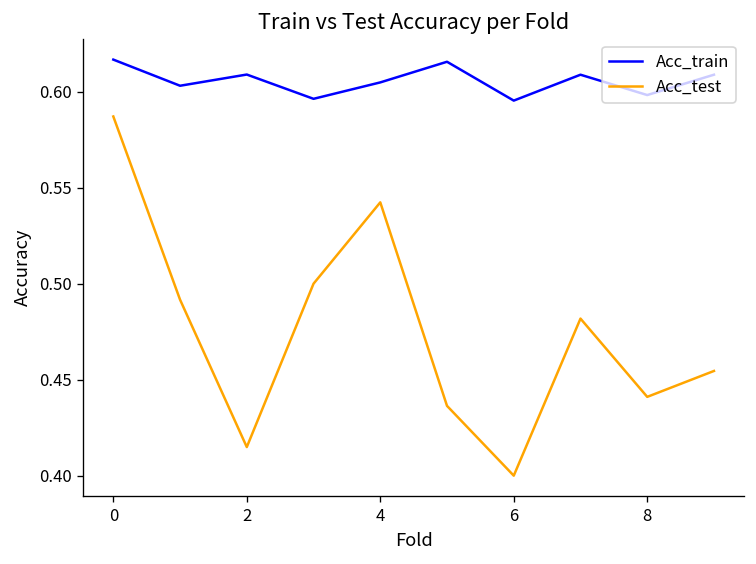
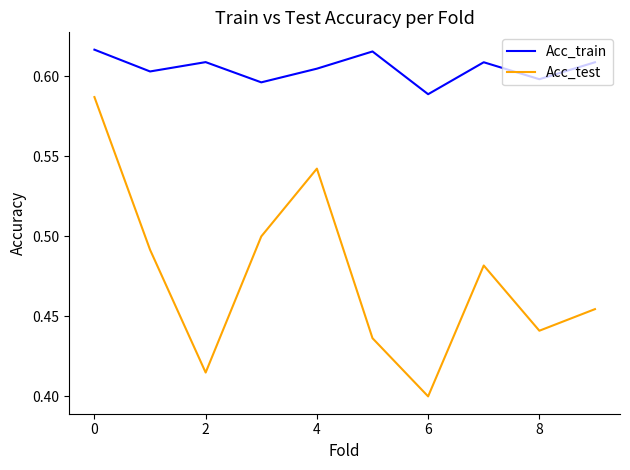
Acc_train, 6: 0.595 -> 0.589
